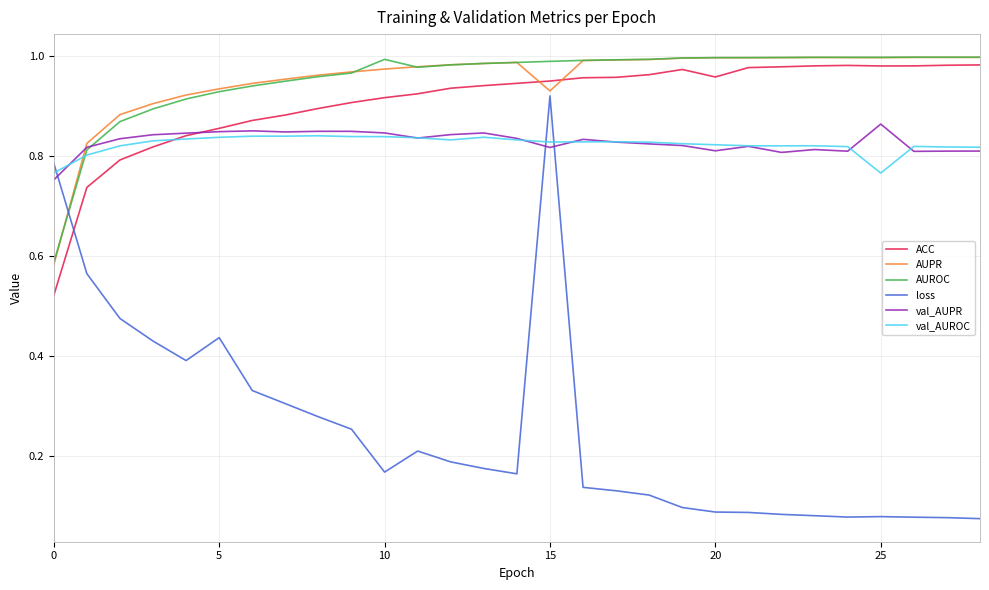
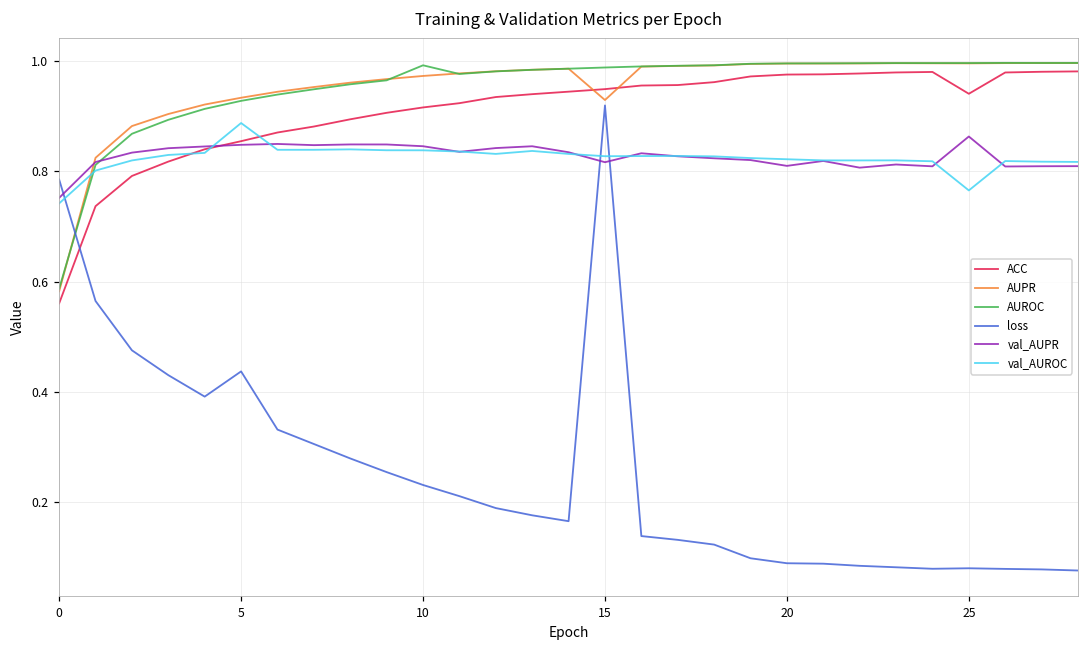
ACC, 0: 0.52 -> 0.56
val_AUROC, 0: 0.77 -> 0.74
val_AUROC, 5: 0.84 -> 0.89
loss, 10: 0.17 -> 0.23
ACC, 20: 0.96 -> 0.98
ACC, 25: 0.98 -> 0.94
